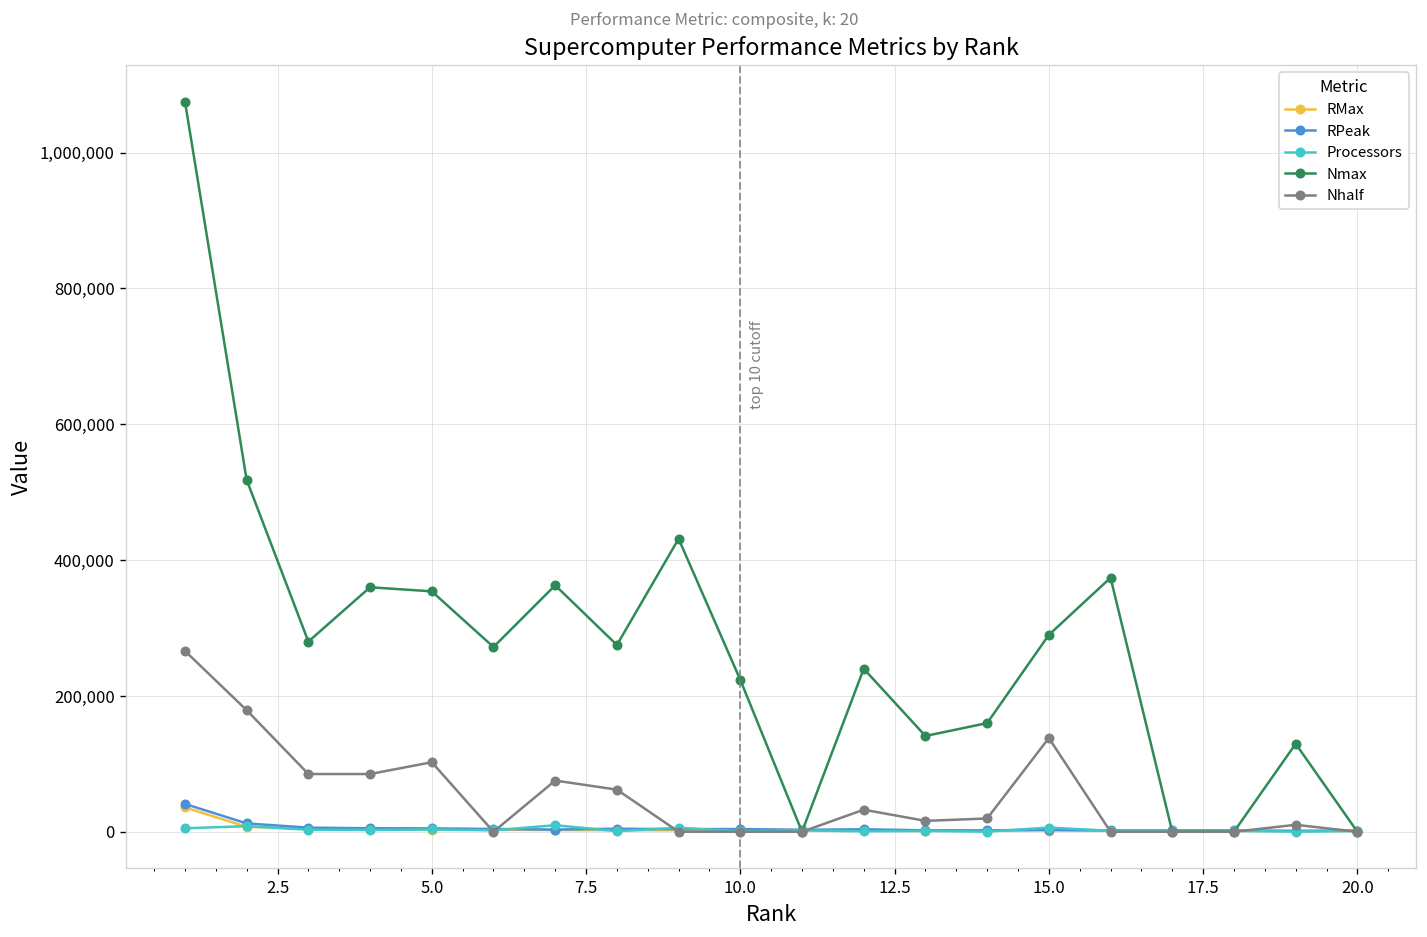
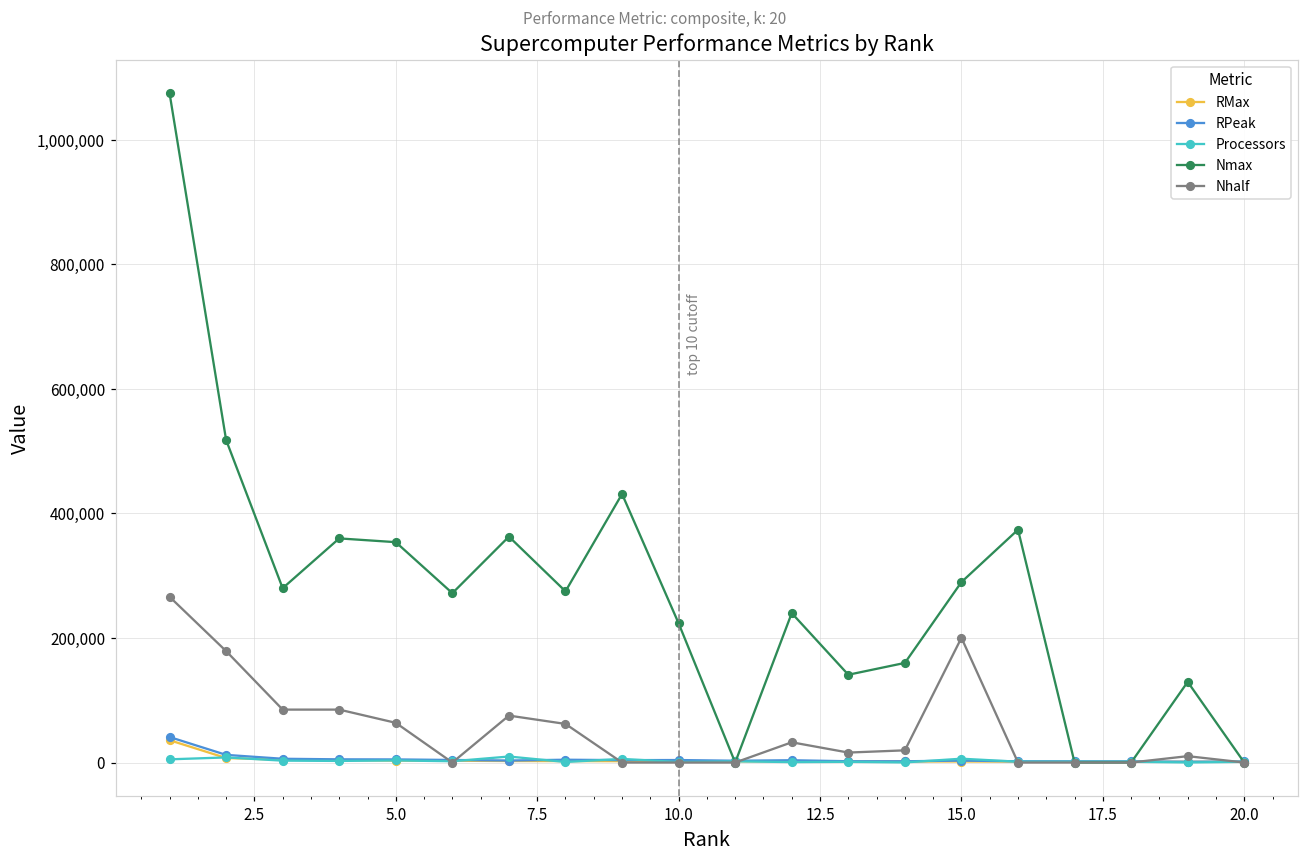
Nhalf, 5.0: 100,000 -> 60,000
Nhalf, 15.0: 140,000 -> 200,000
